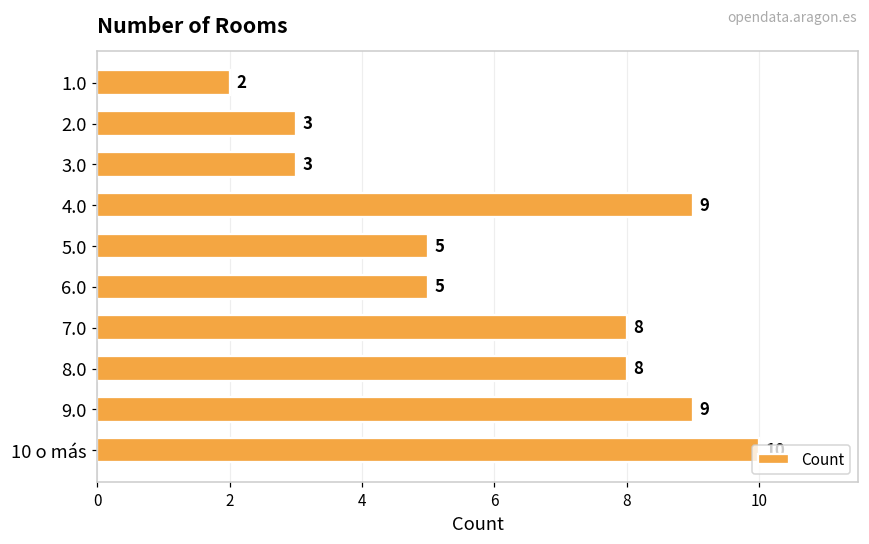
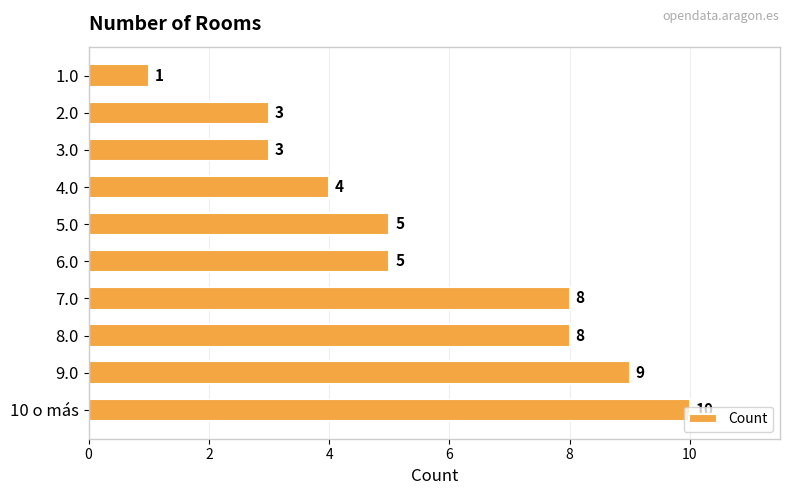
1.0: 2 -> 1
4.0: 9 -> 4
